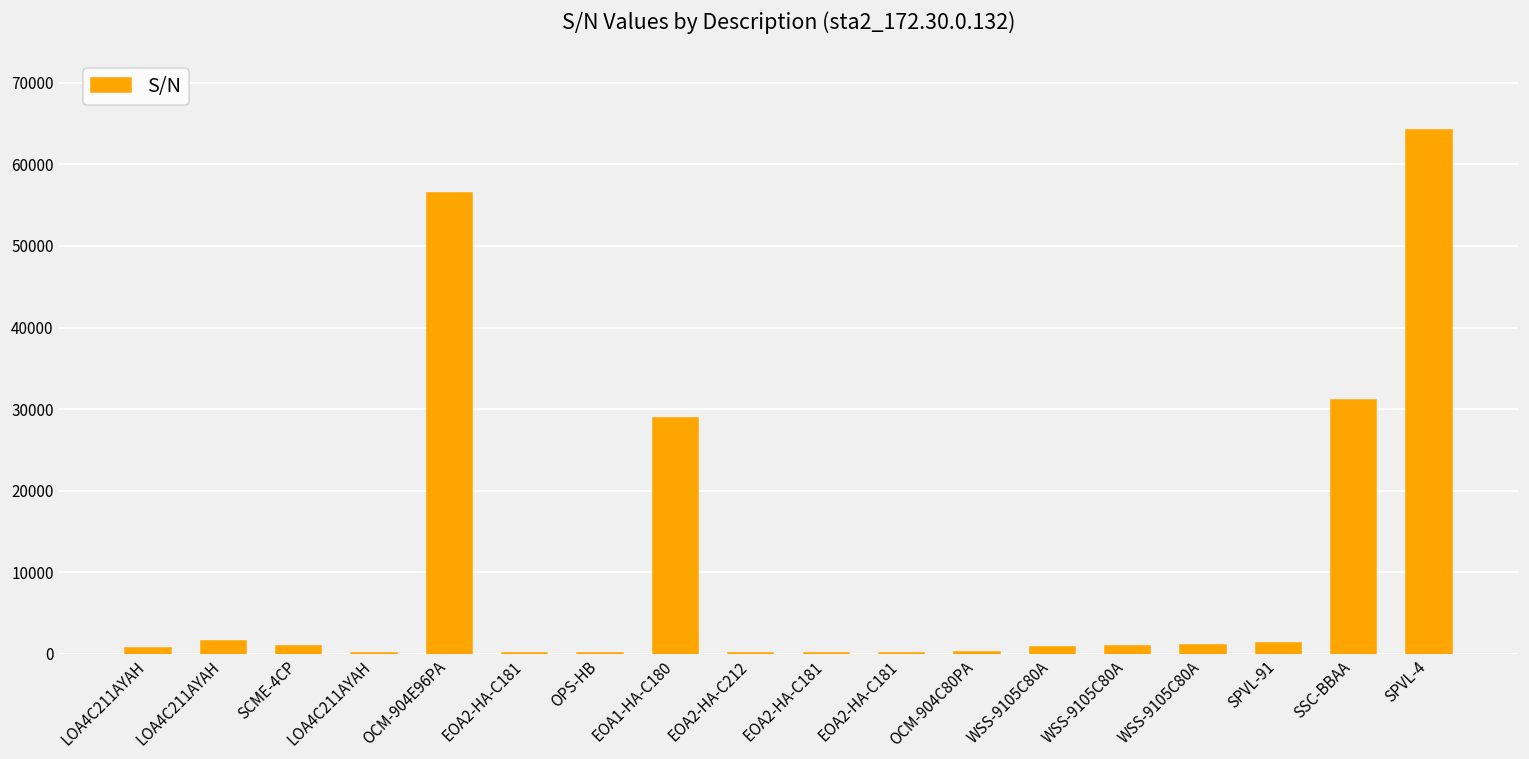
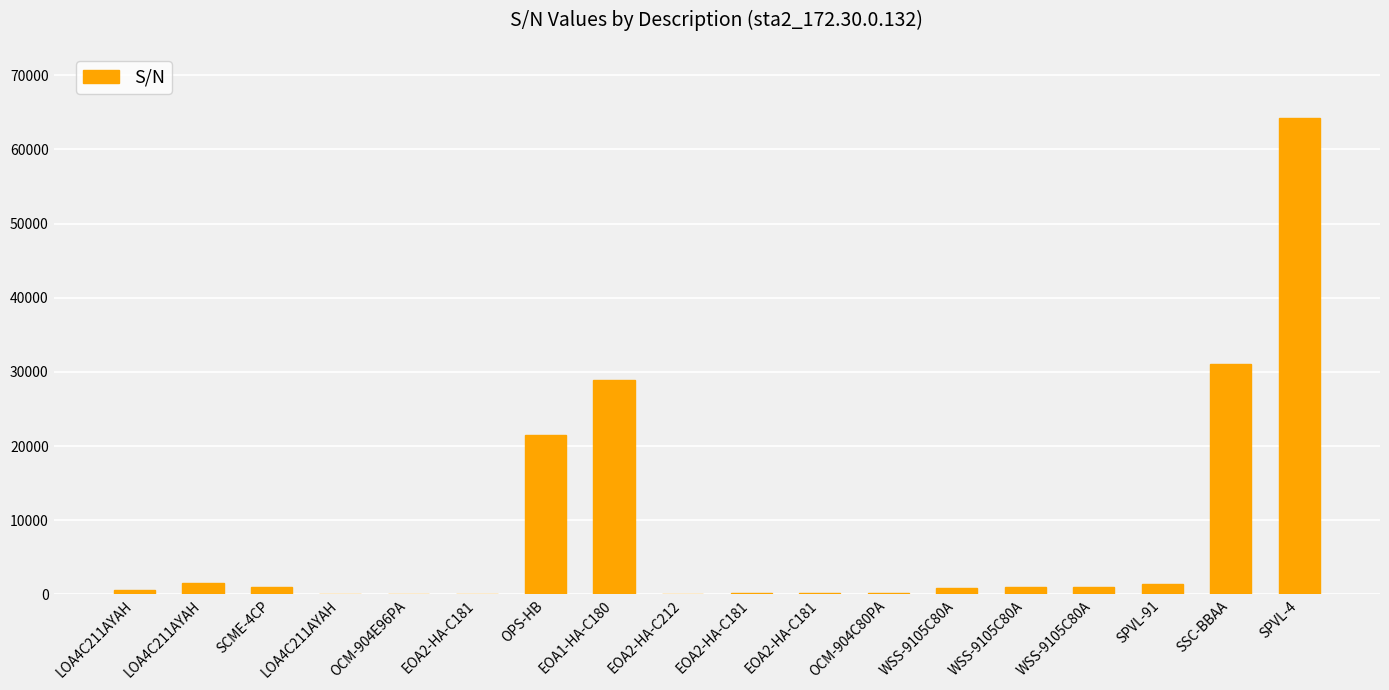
OCM-904E96PA: 57000 -> 0
OPS-HB: 0 -> 21000
